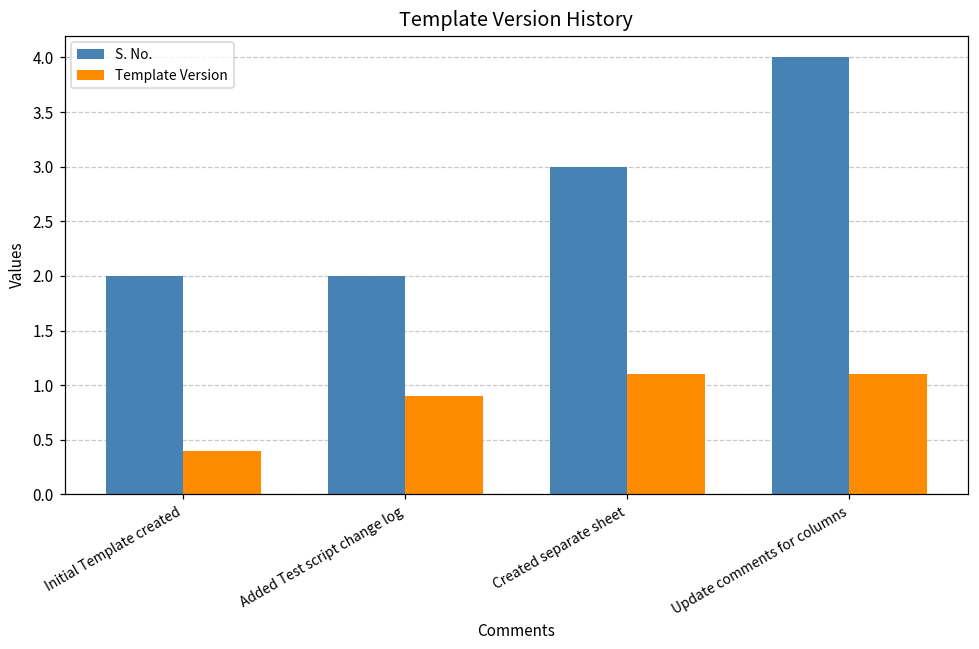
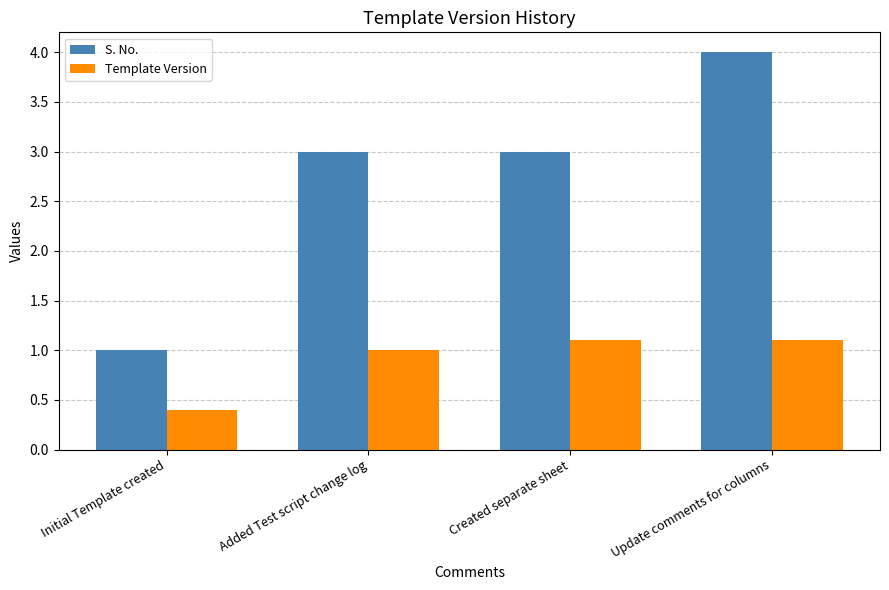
S. No., Initial Template created: 2 -> 1
S. No., Added Test script change log: 2 -> 3
Template Version, Added Test script change log: 0.9 -> 1.0
